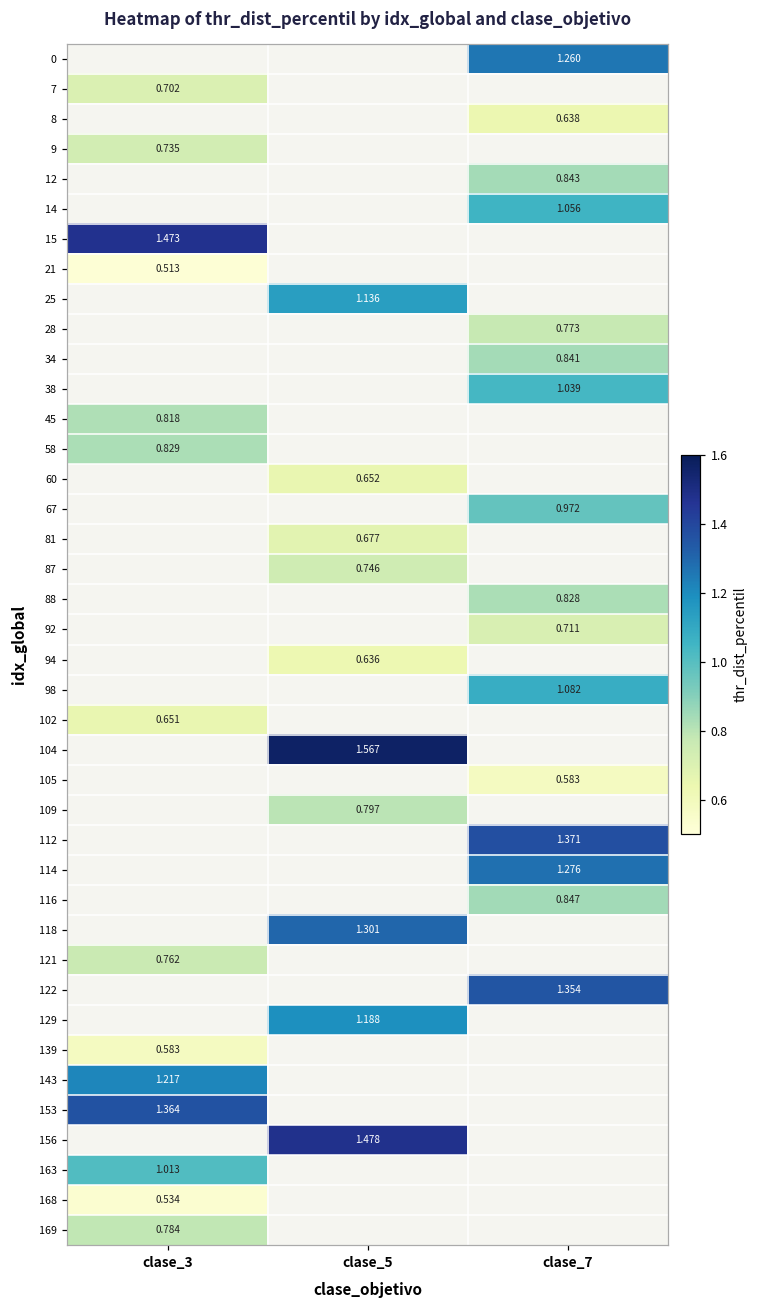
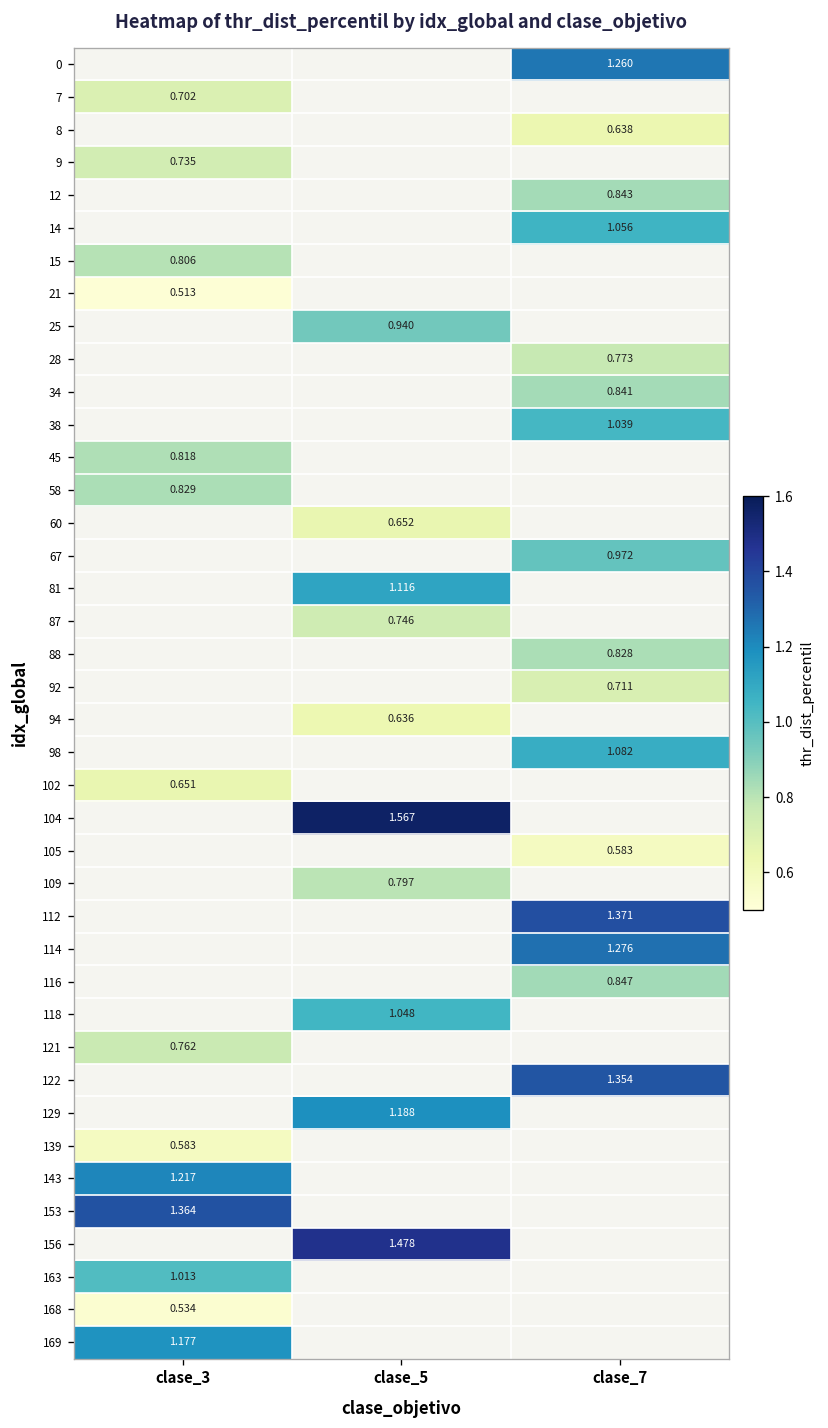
15, clase_3: 1.473 -> 0.806
25, clase_5: 1.136 -> 0.940
81, clase_5: 0.677 -> 1.116
118, clase_5: 1.301 -> 1.048
169, clase_3: 0.784 -> 1.177
